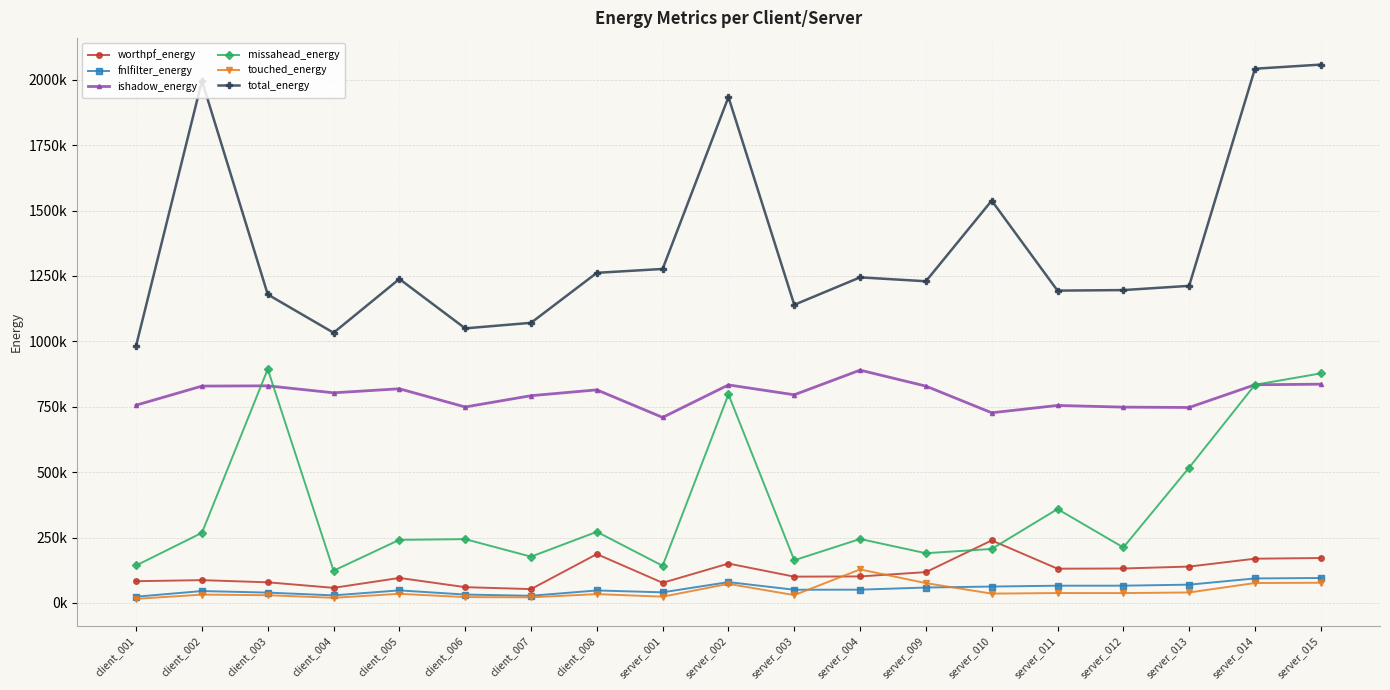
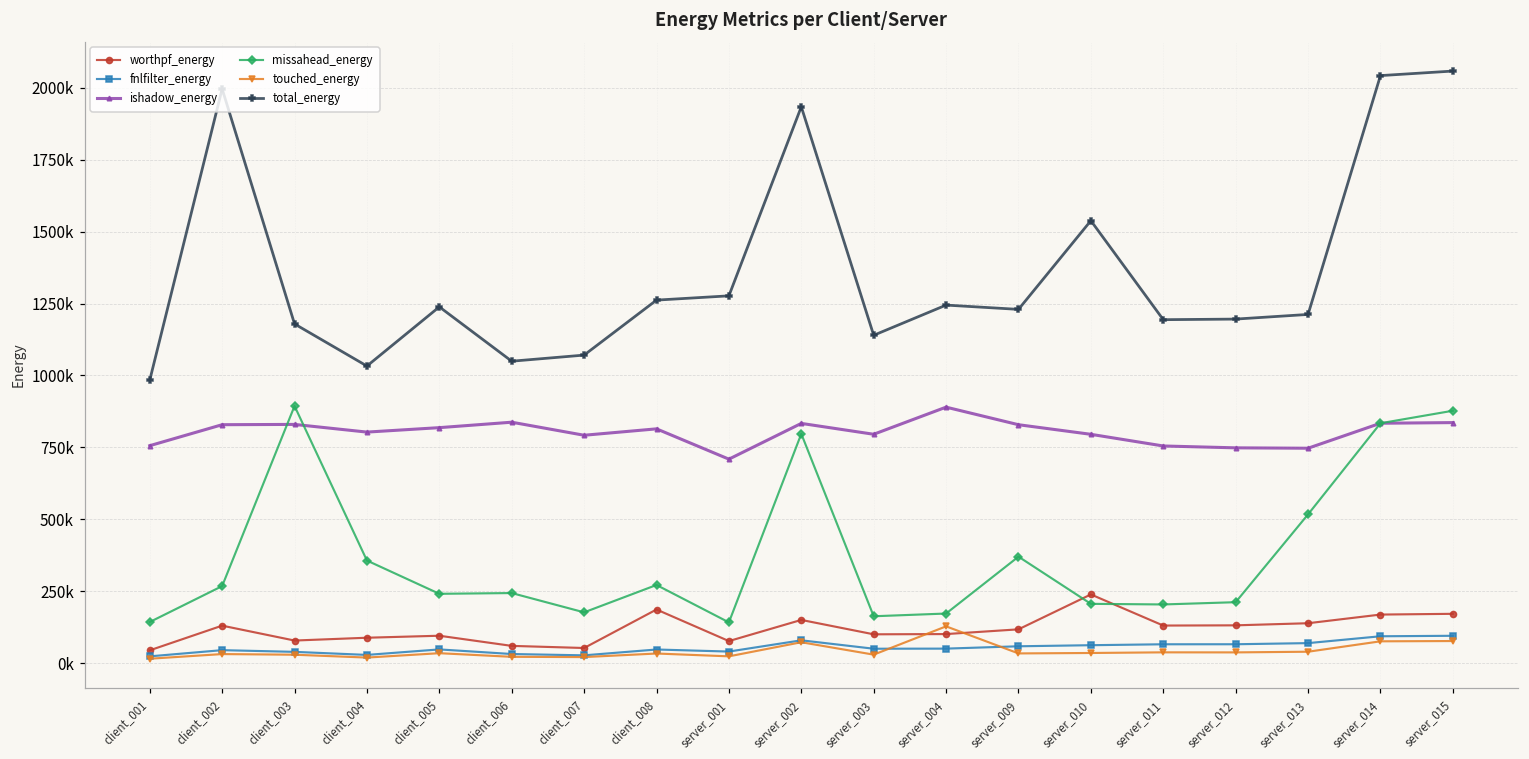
worthpf_energy, client_001: 80000 -> 40000
worthpf_energy, client_002: 90000 -> 130000
worthpf_energy, client_004: 60000 -> 90000
missahead_energy, client_004: 120000 -> 360000
ishadow_energy, client_006: 750000 -> 840000
missahead_energy, server_004: 240000 -> 170000
missahead_energy, server_009: 190000 -> 370000
touched_energy, server_009: 80000 -> 30000
ishadow_energy, server_010: 730000 -> 800000
missahead_energy, server_011: 360000 -> 200000
